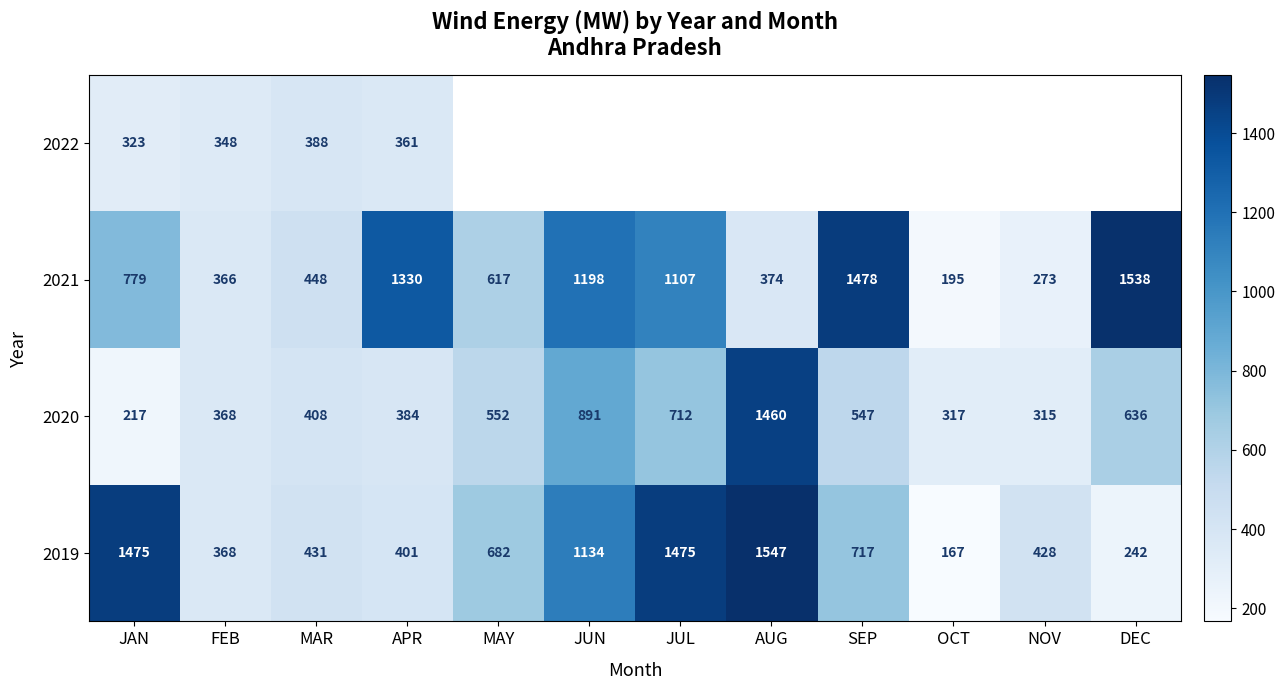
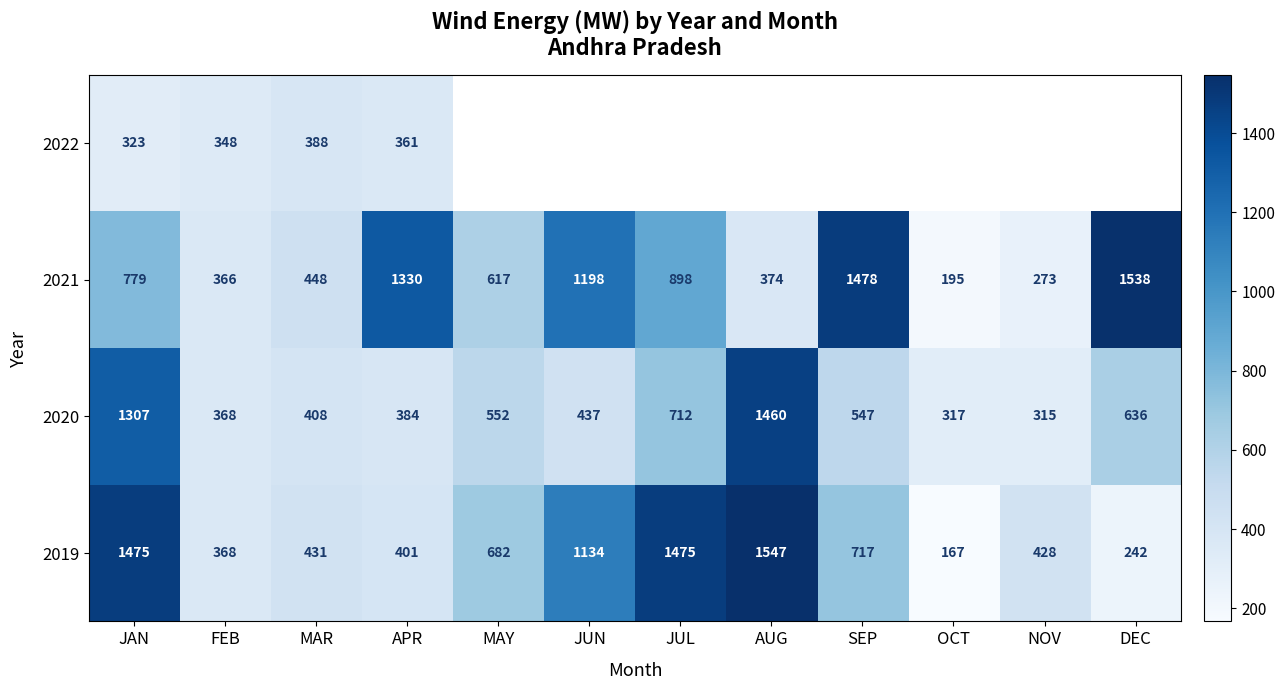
2021, JUL: 1107 -> 898
2020, JAN: 217 -> 1307
2020, JUN: 891 -> 437
